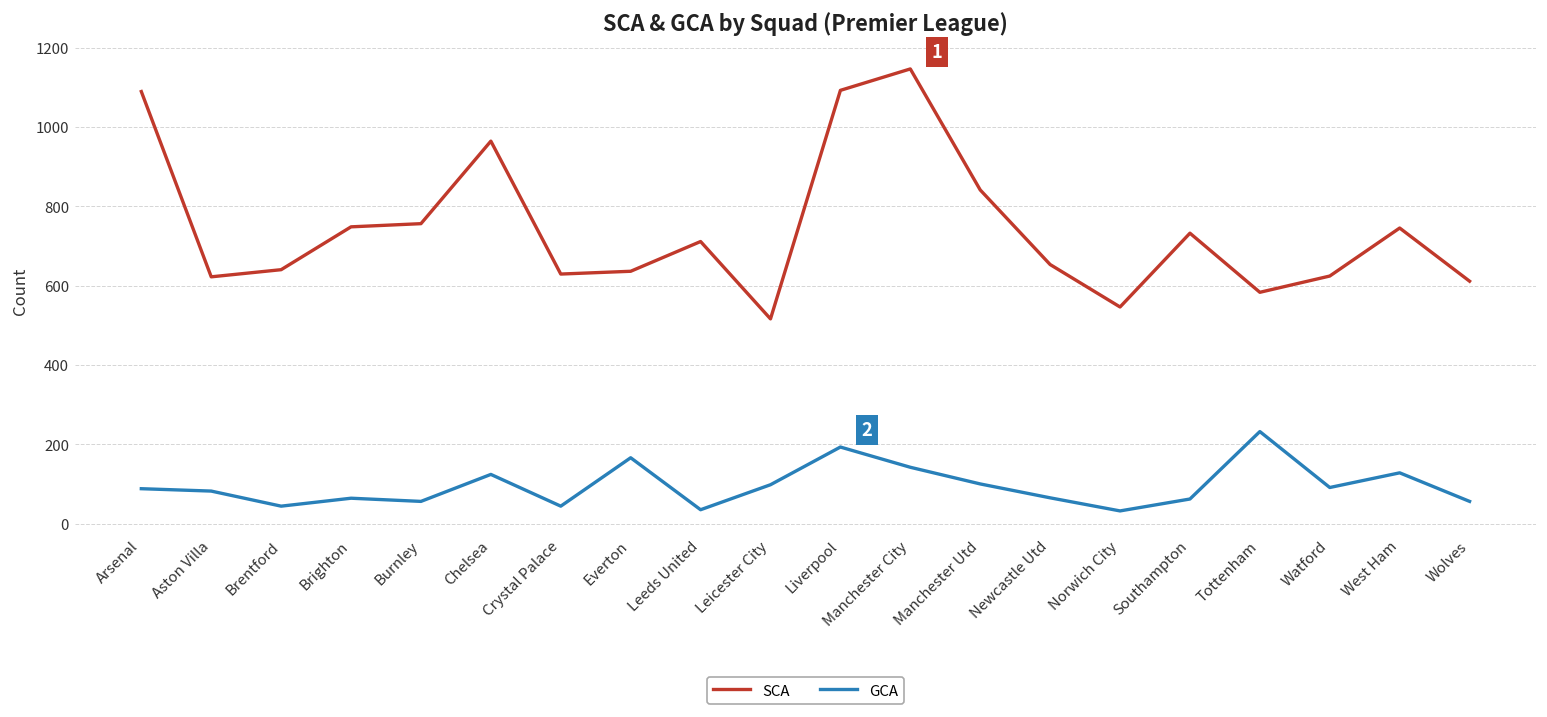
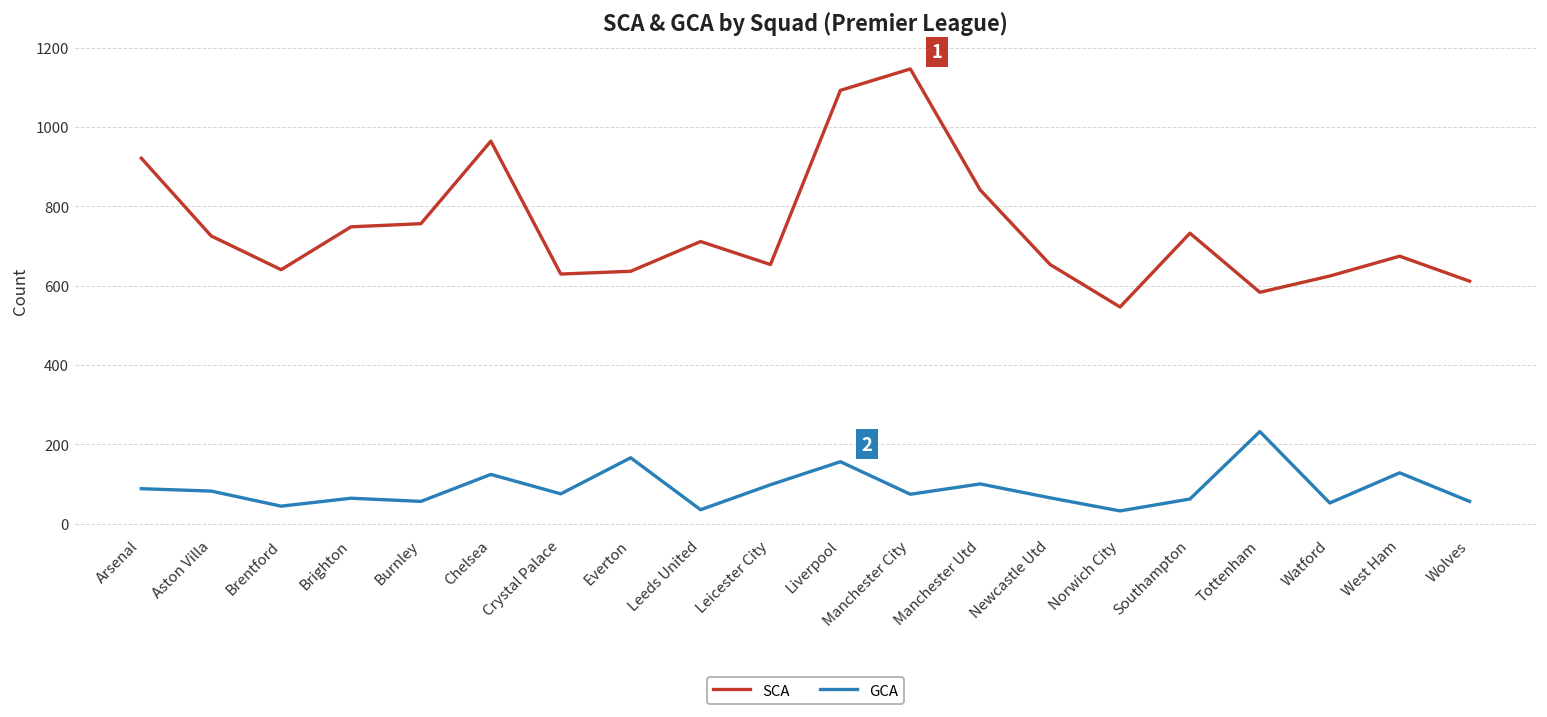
SCA, Arsenal: 1090 -> 920
SCA, Aston Villa: 620 -> 730
GCA, Crystal Palace: 40 -> 80
SCA, Leicester City: 520 -> 650
GCA, Liverpool: 190 -> 160
GCA, Manchester City: 140 -> 70
GCA, Watford: 90 -> 50
SCA, West Ham: 750 -> 670
